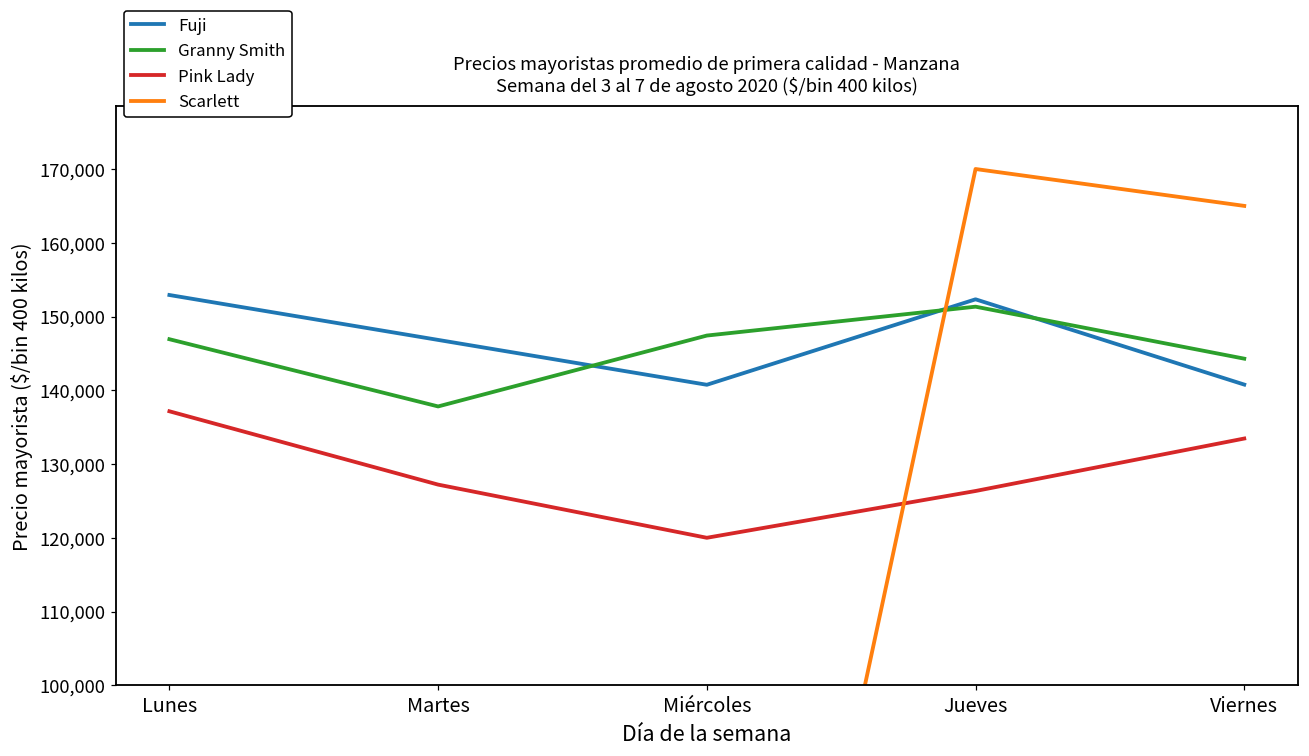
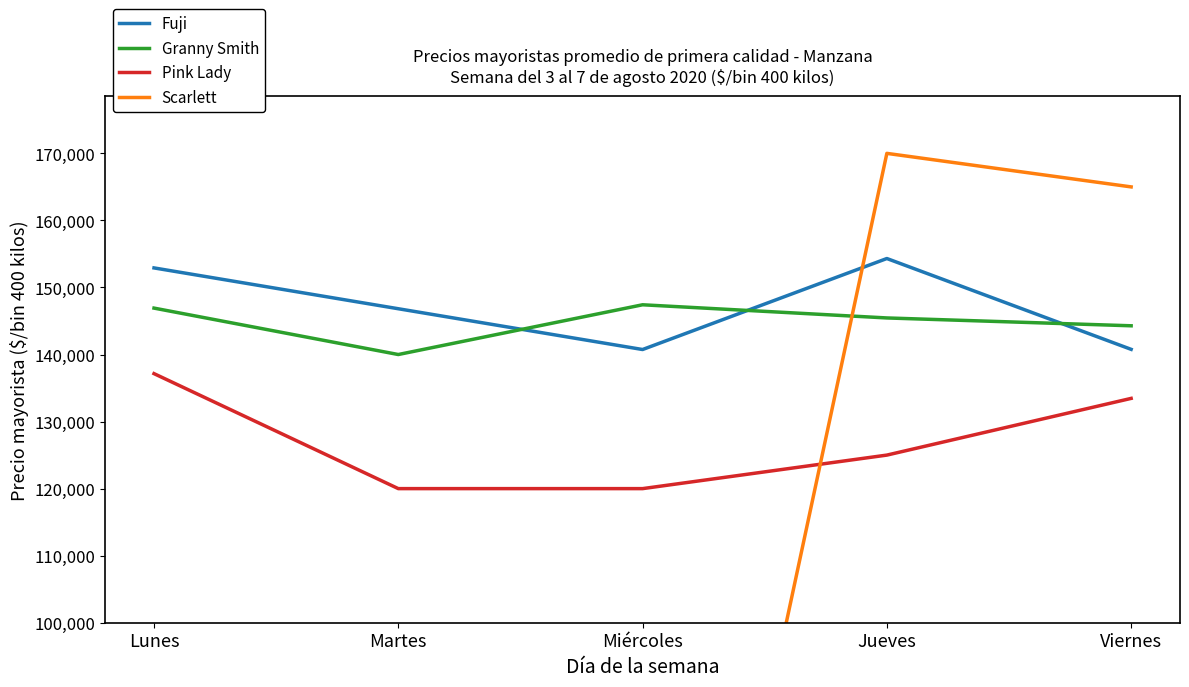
Granny Smith, Martes: 138,000 -> 140,000
Pink Lady, Martes: 127,000 -> 120,000
Fuji, Jueves: 152,000 -> 154,000
Granny Smith, Jueves: 151,000 -> 145,000
Pink Lady, Jueves: 126,000 -> 125,000
